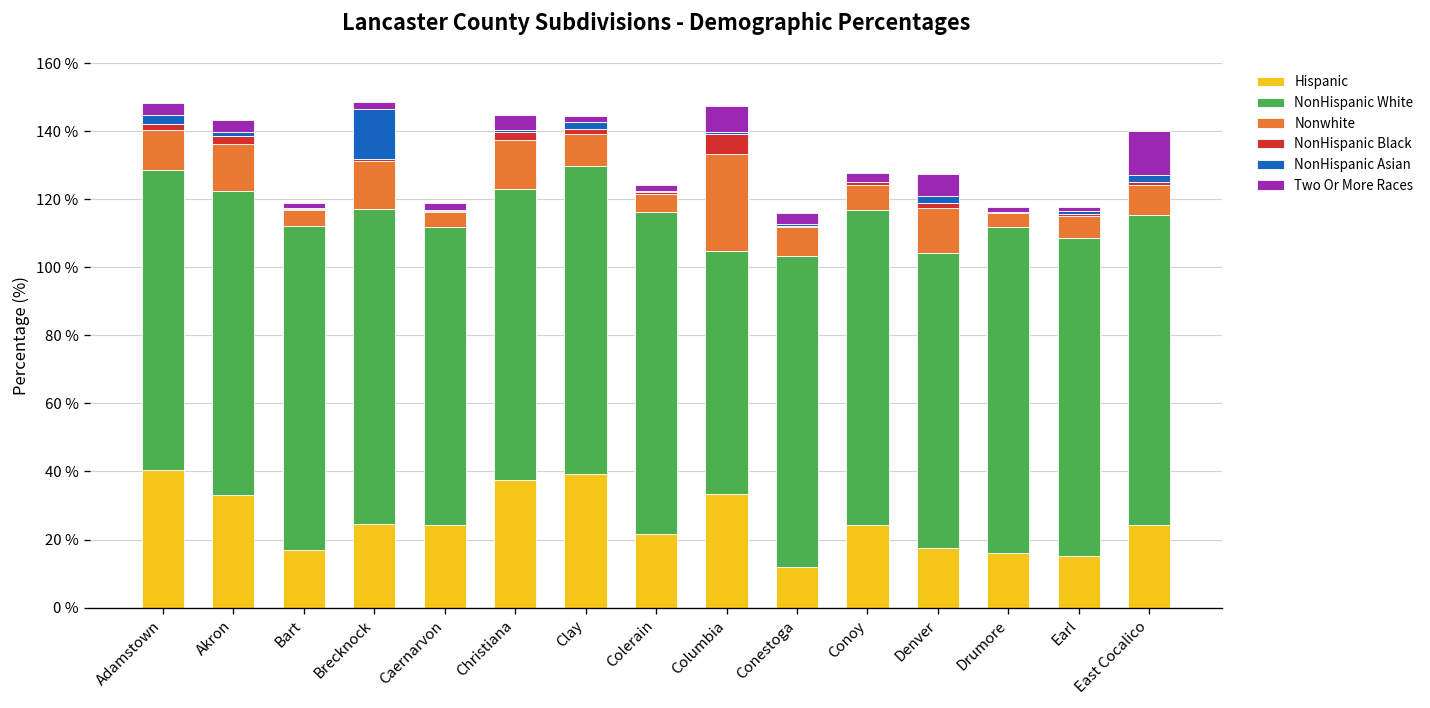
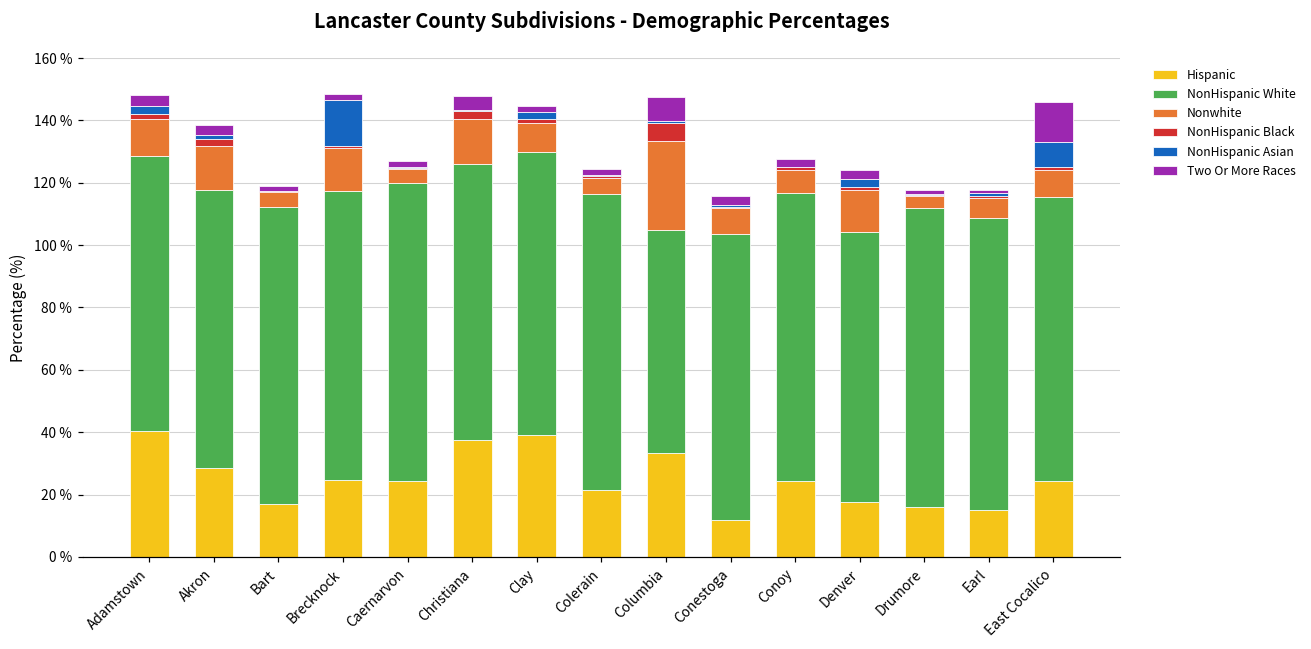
Hispanic, Akron: 33 % -> 28 %
NonHispanic White, Caernarvon: 88 % -> 96 %
NonHispanic White, Christiana: 86 % -> 89 %
Two Or More Races, Denver: 6 % -> 3 %
NonHispanic Asian, East Cocalico: 2 % -> 8 %
